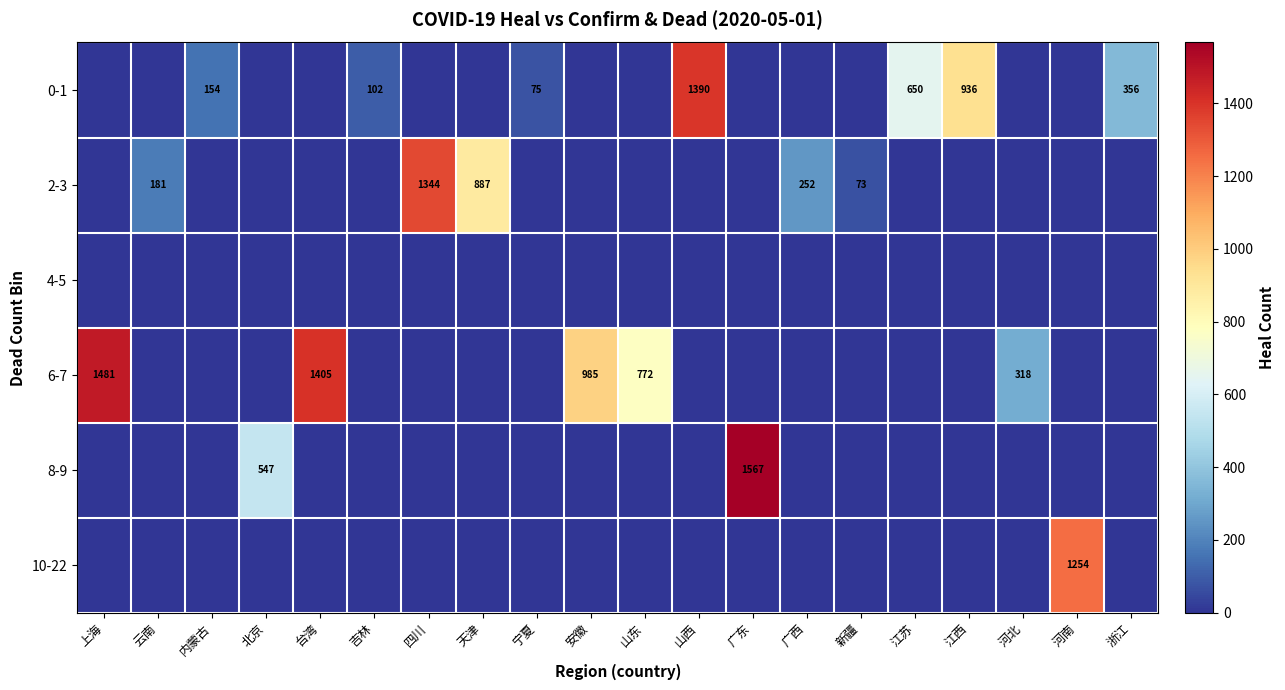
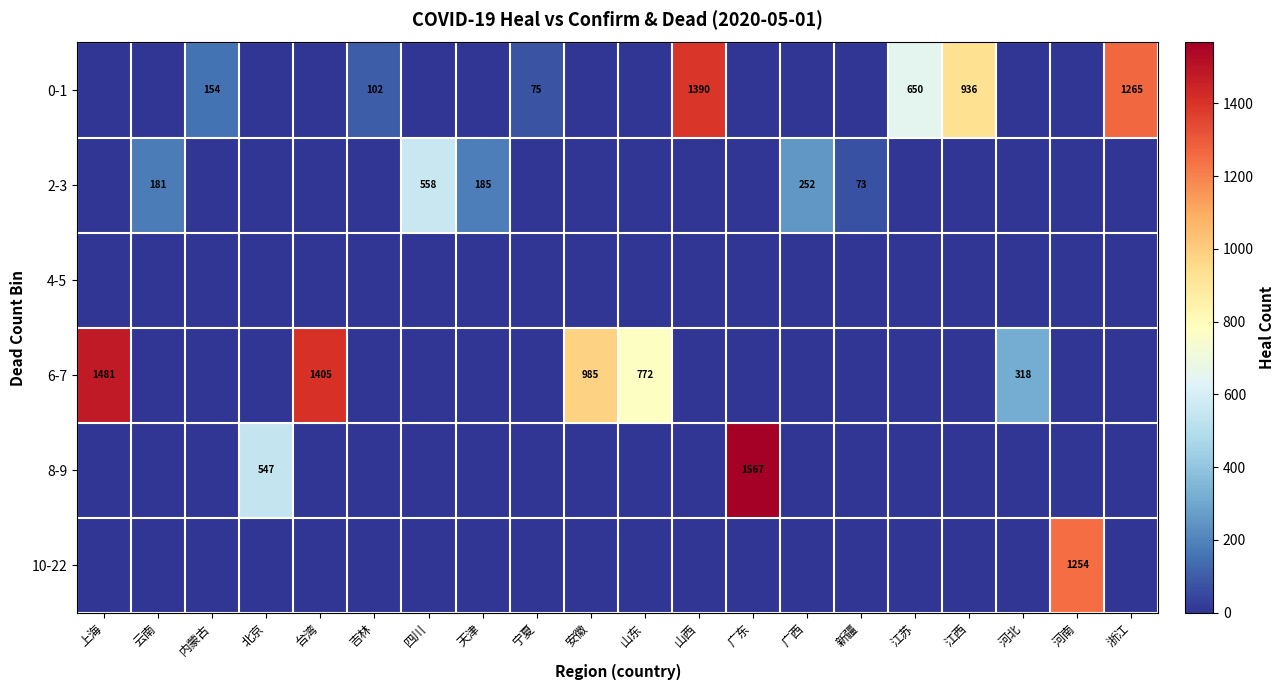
0-1, 浙江: 356 -> 1265
2-3, 四川: 1344 -> 558
2-3, 天津: 887 -> 185
